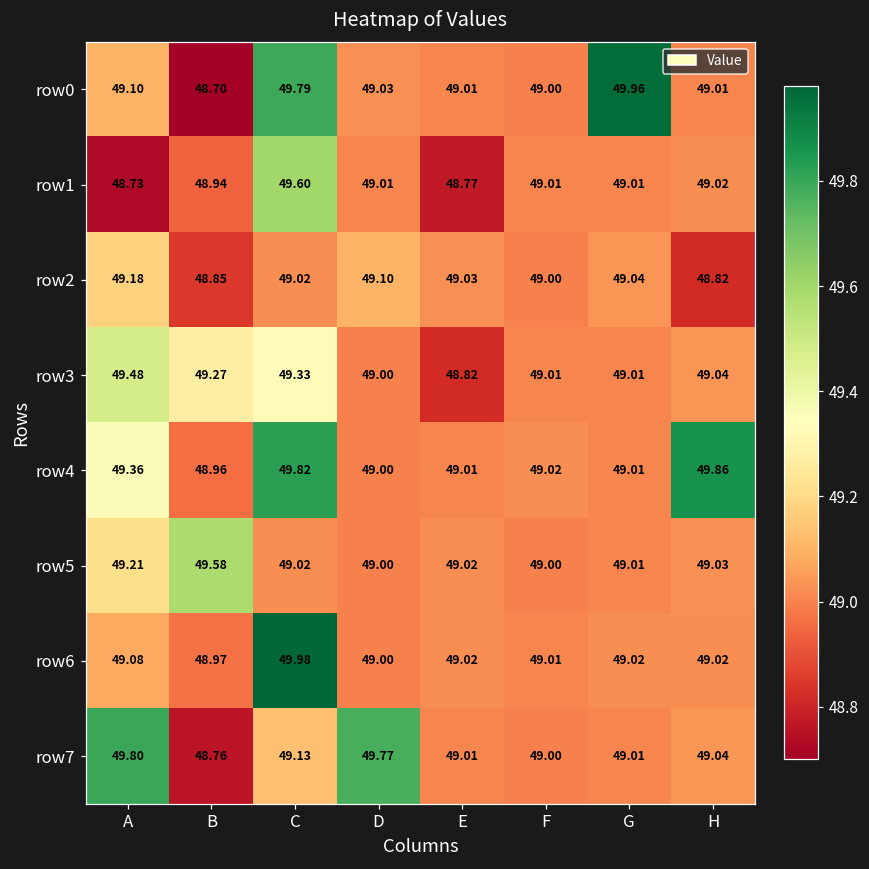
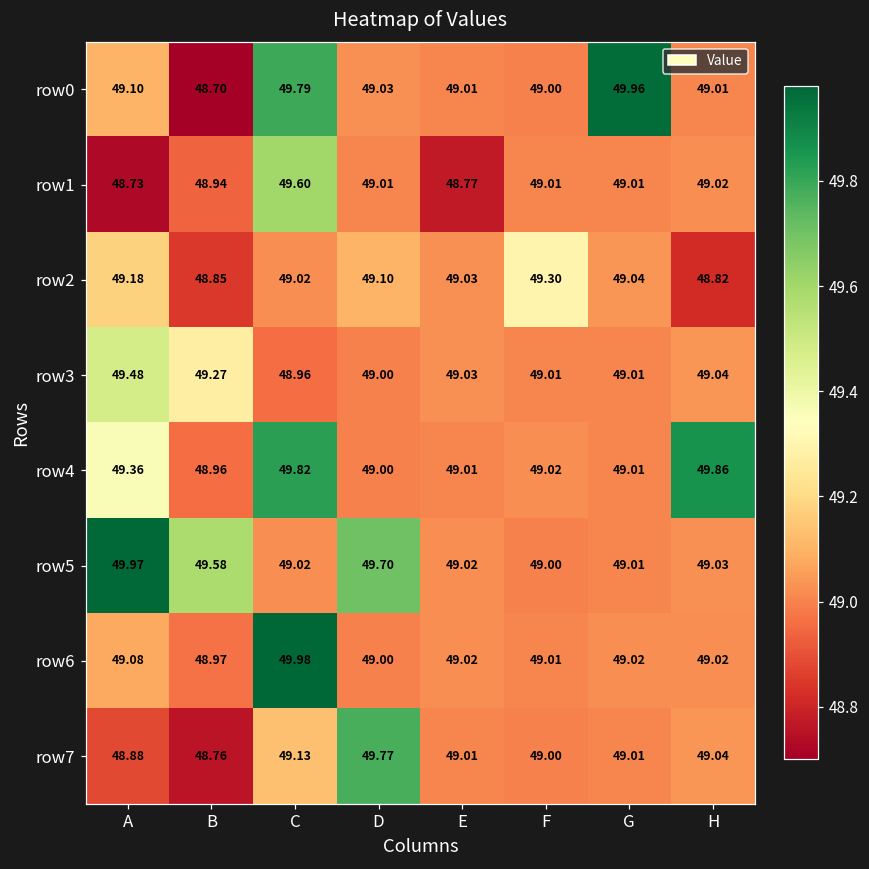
row2, F: 49.00 -> 49.30
row3, C: 49.33 -> 48.96
row3, E: 48.82 -> 49.03
row5, A: 49.21 -> 49.97
row5, D: 49.00 -> 49.70
row7, A: 49.80 -> 48.88
